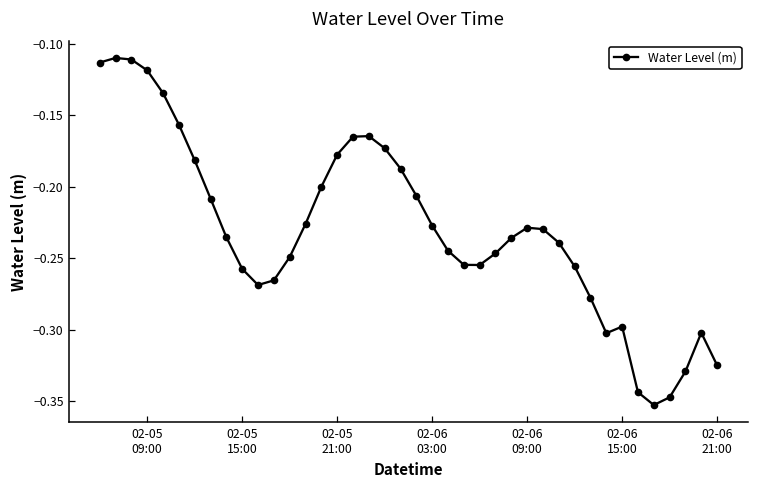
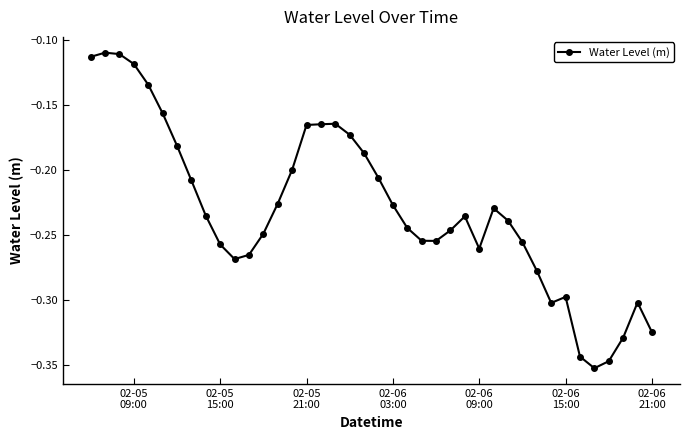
02-05 21:00: -0.177 -> -0.165
02-06 09:00: -0.229 -> -0.261
